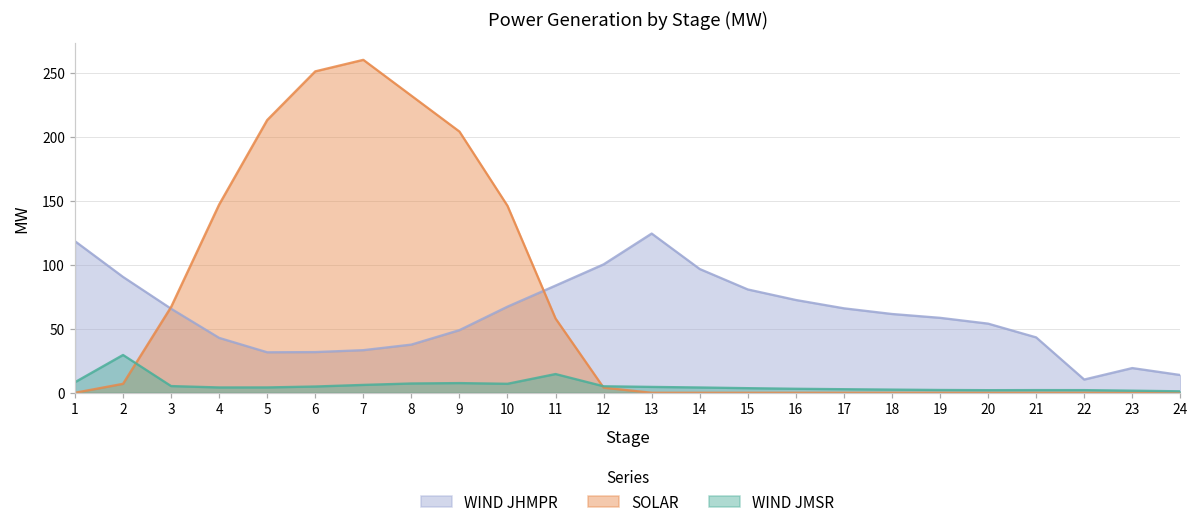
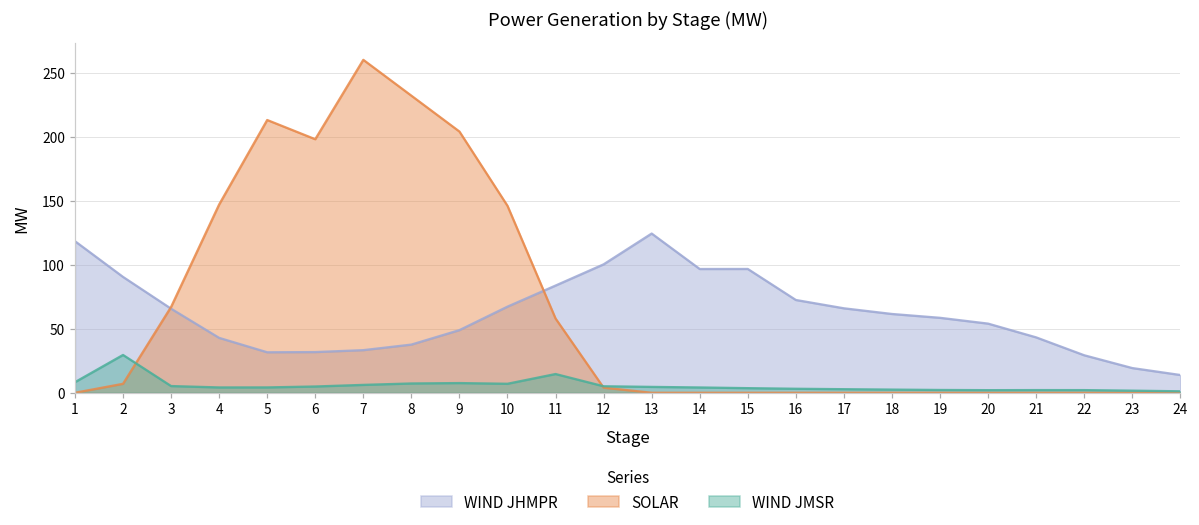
SOLAR, 6: 251 -> 198
WIND JHMPR, 15: 81 -> 97
WIND JHMPR, 22: 10 -> 29
